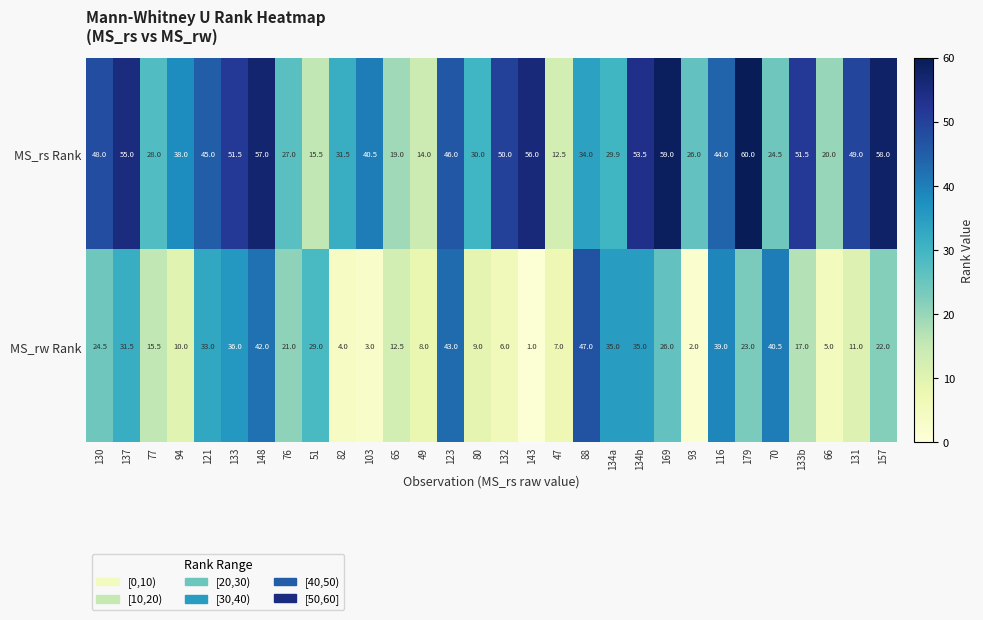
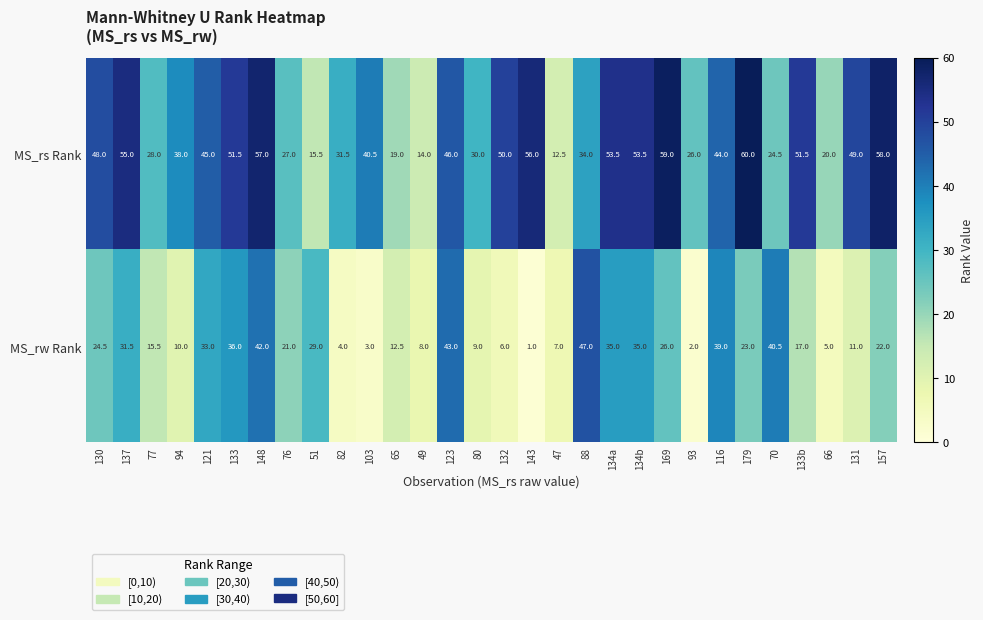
MS_rs Rank, 134a: 29.9 -> 53.5
